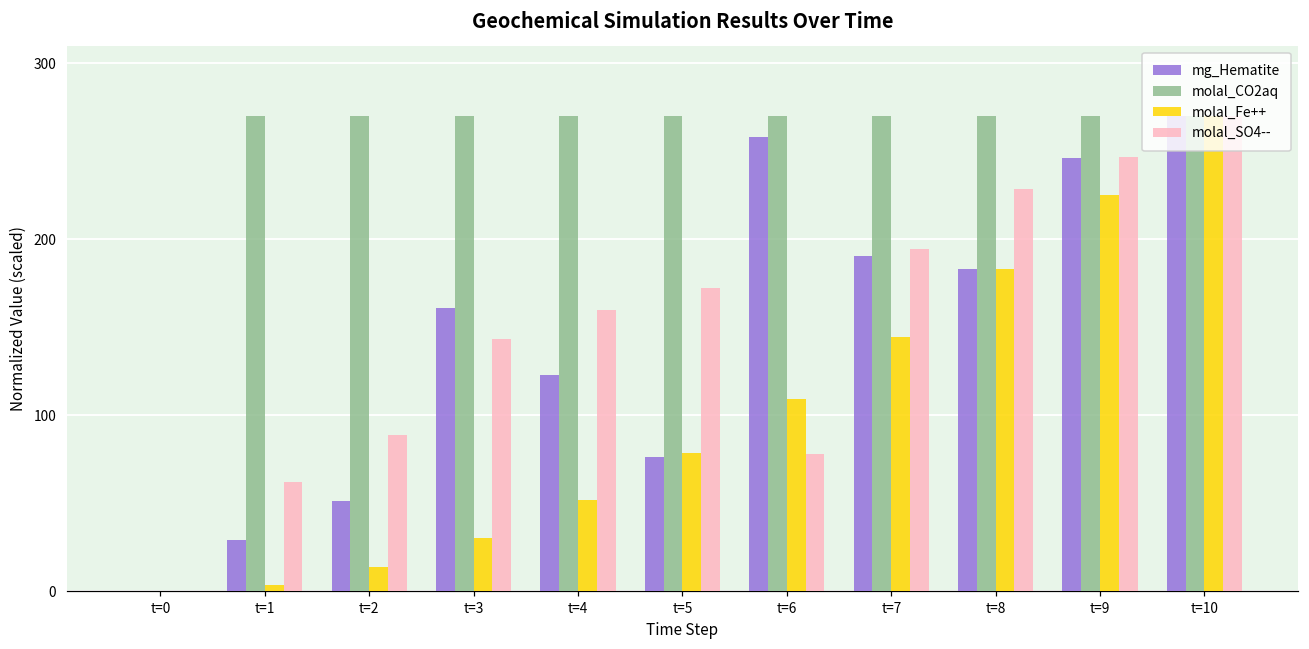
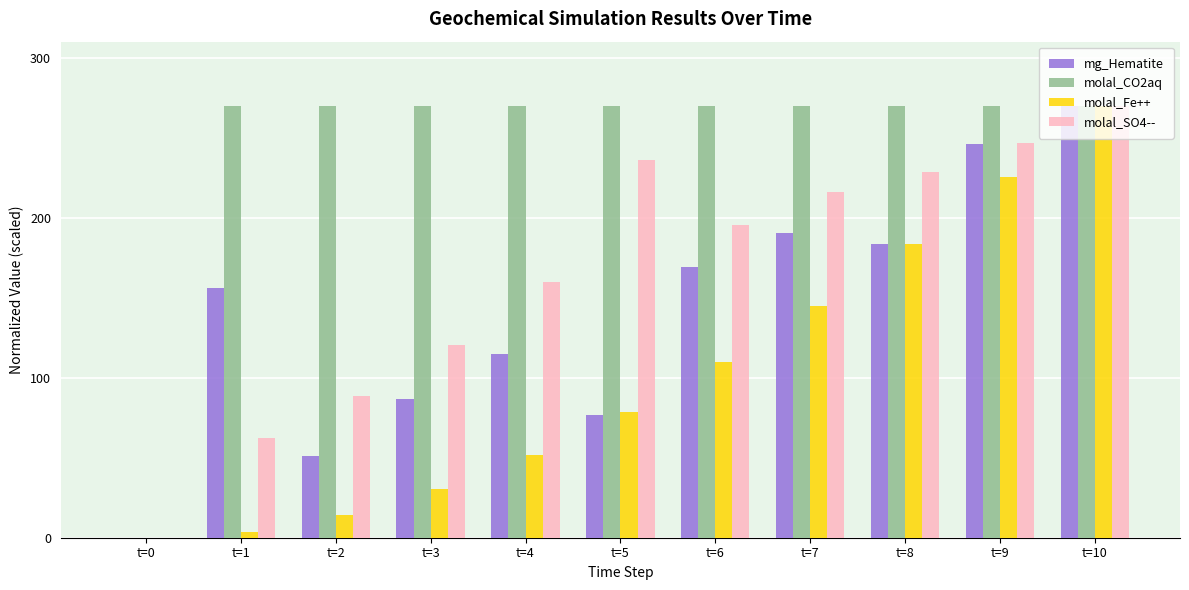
mg_Hematite, t=1: 29 -> 156
mg_Hematite, t=3: 161 -> 87
molal_SO4--, t=3: 143 -> 120
mg_Hematite, t=4: 123 -> 115
molal_SO4--, t=5: 173 -> 236
mg_Hematite, t=6: 258 -> 169
molal_SO4--, t=6: 78 -> 195
molal_SO4--, t=7: 195 -> 216
